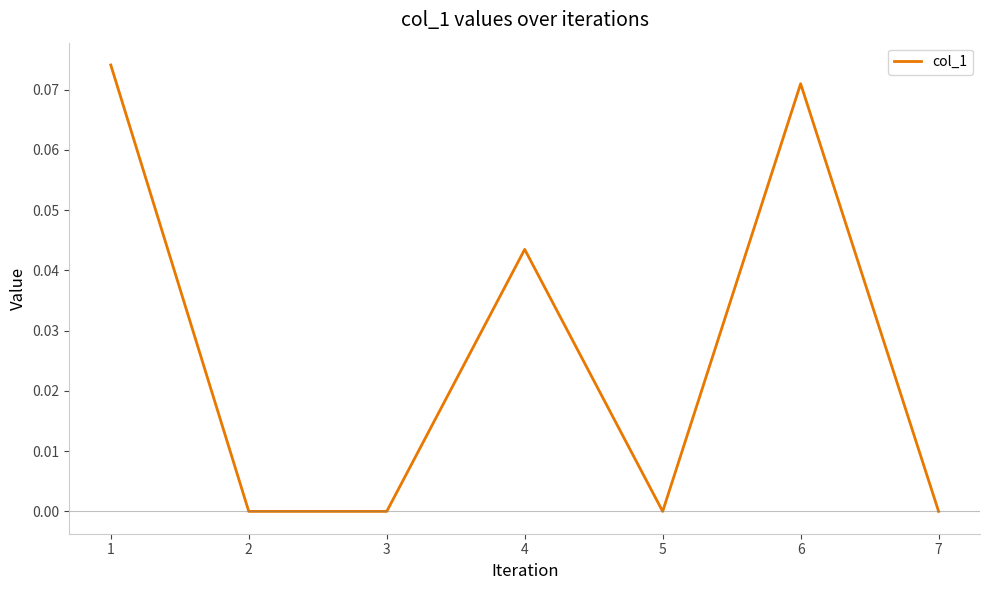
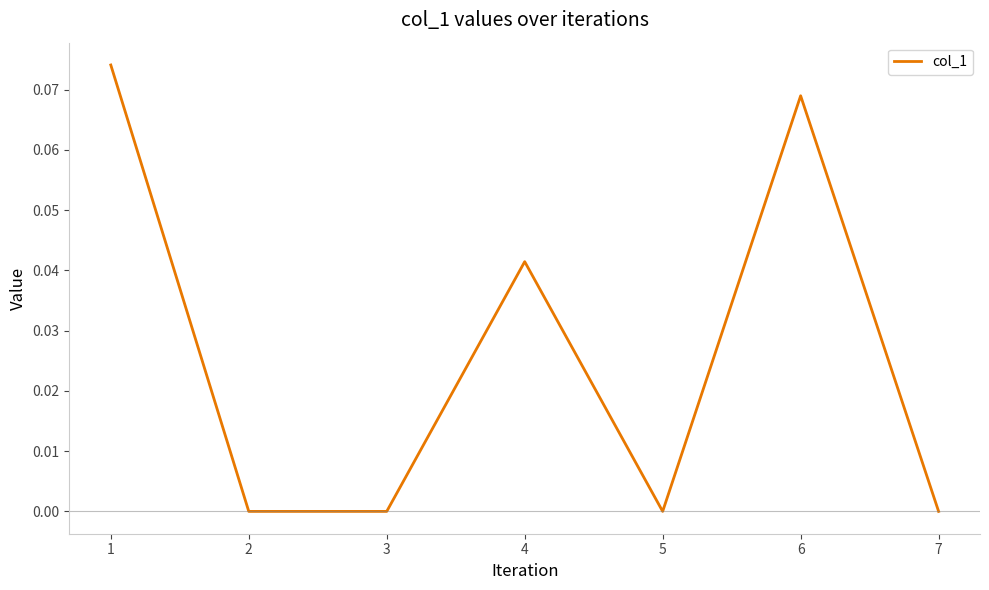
4: 0.043 -> 0.041
6: 0.071 -> 0.069
